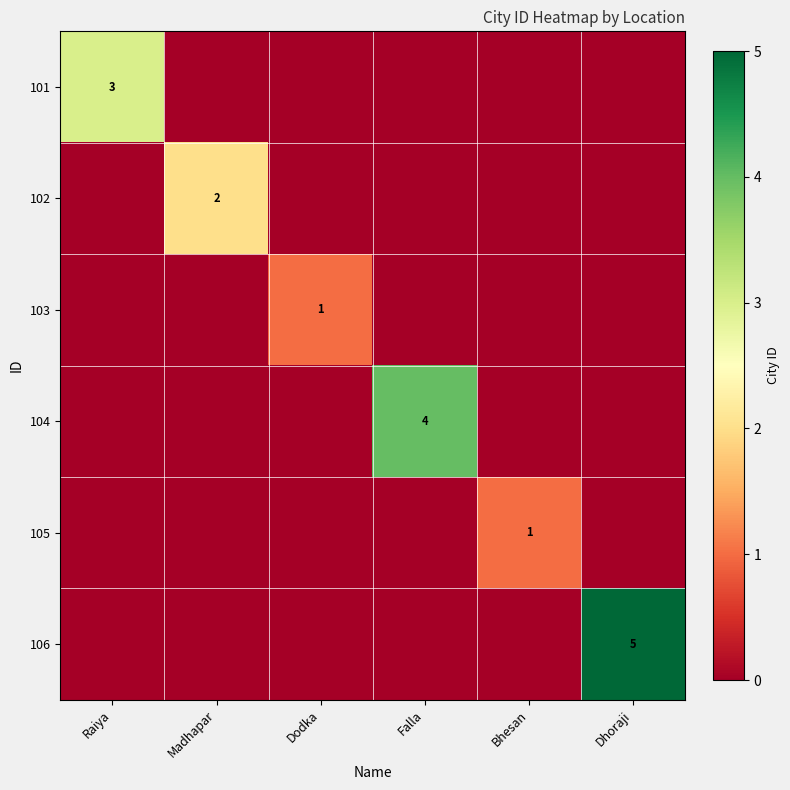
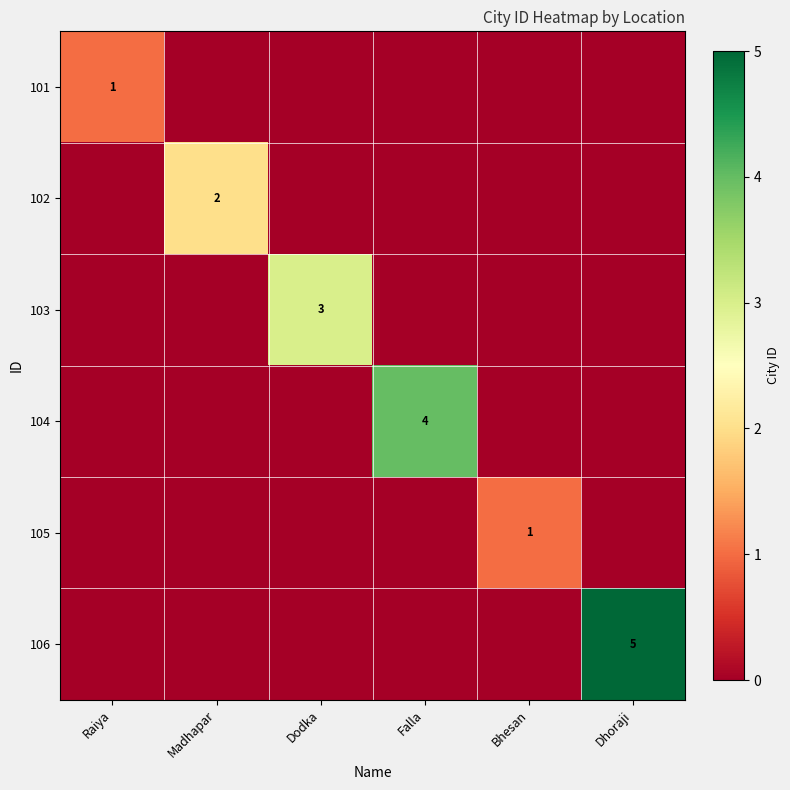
101, Raiya: 3 -> 1
103, Dodka: 1 -> 3
